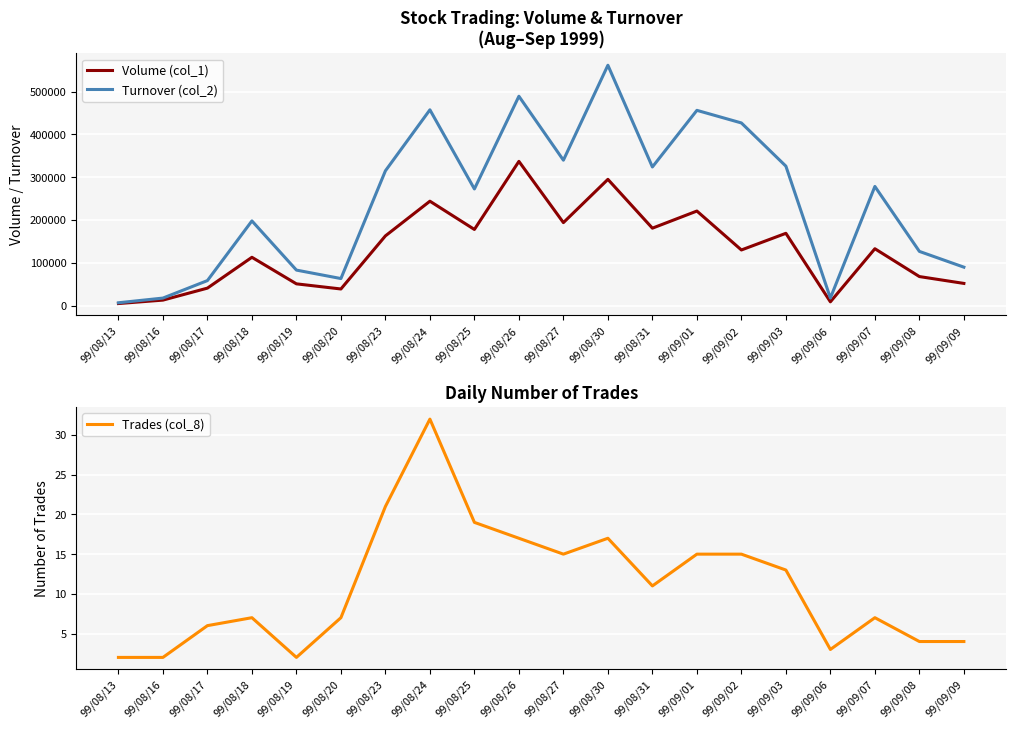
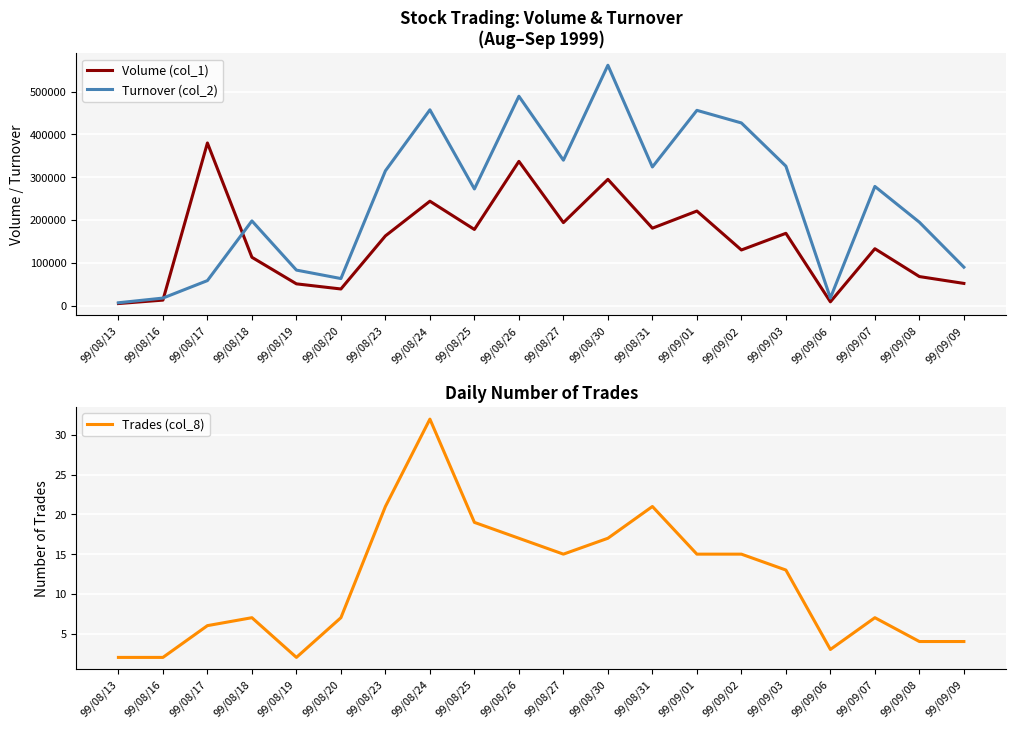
Stock Trading: Volume & Turnover (Aug–Sep 1999), Volume (col_1), 99/08/17: 40000 -> 380000
Stock Trading: Volume & Turnover (Aug–Sep 1999), Turnover (col_2), 99/09/08: 130000 -> 190000
Daily Number of Trades, 99/08/31: 11 -> 21
